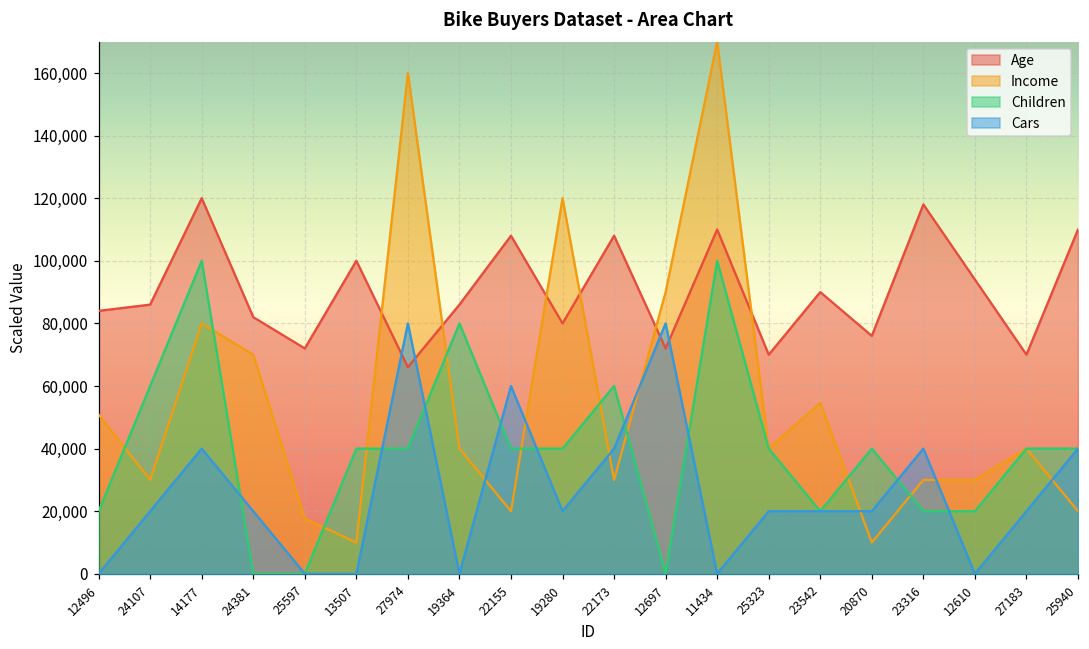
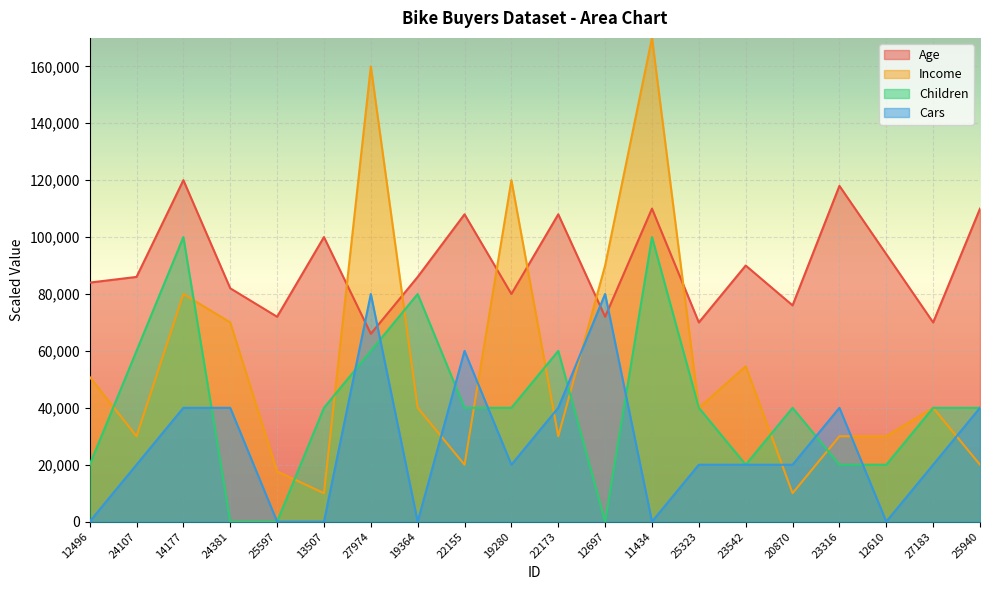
Cars, 24381: 20,000 -> 40,000
Children, 27974: 40,000 -> 60,000
